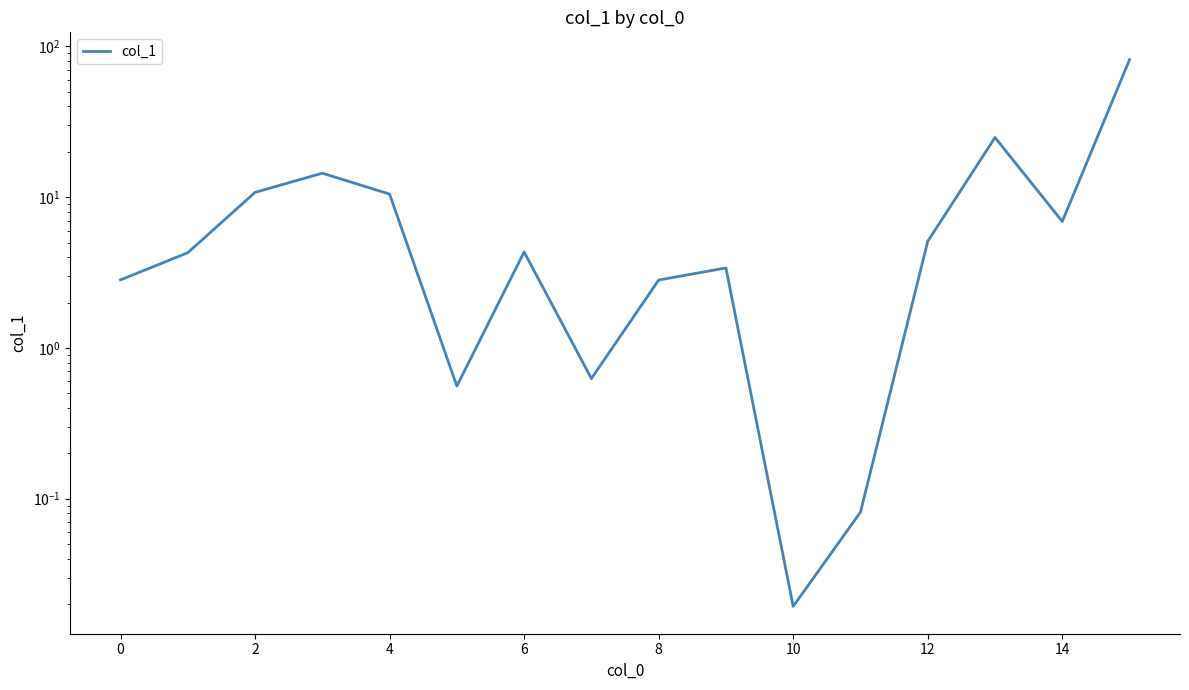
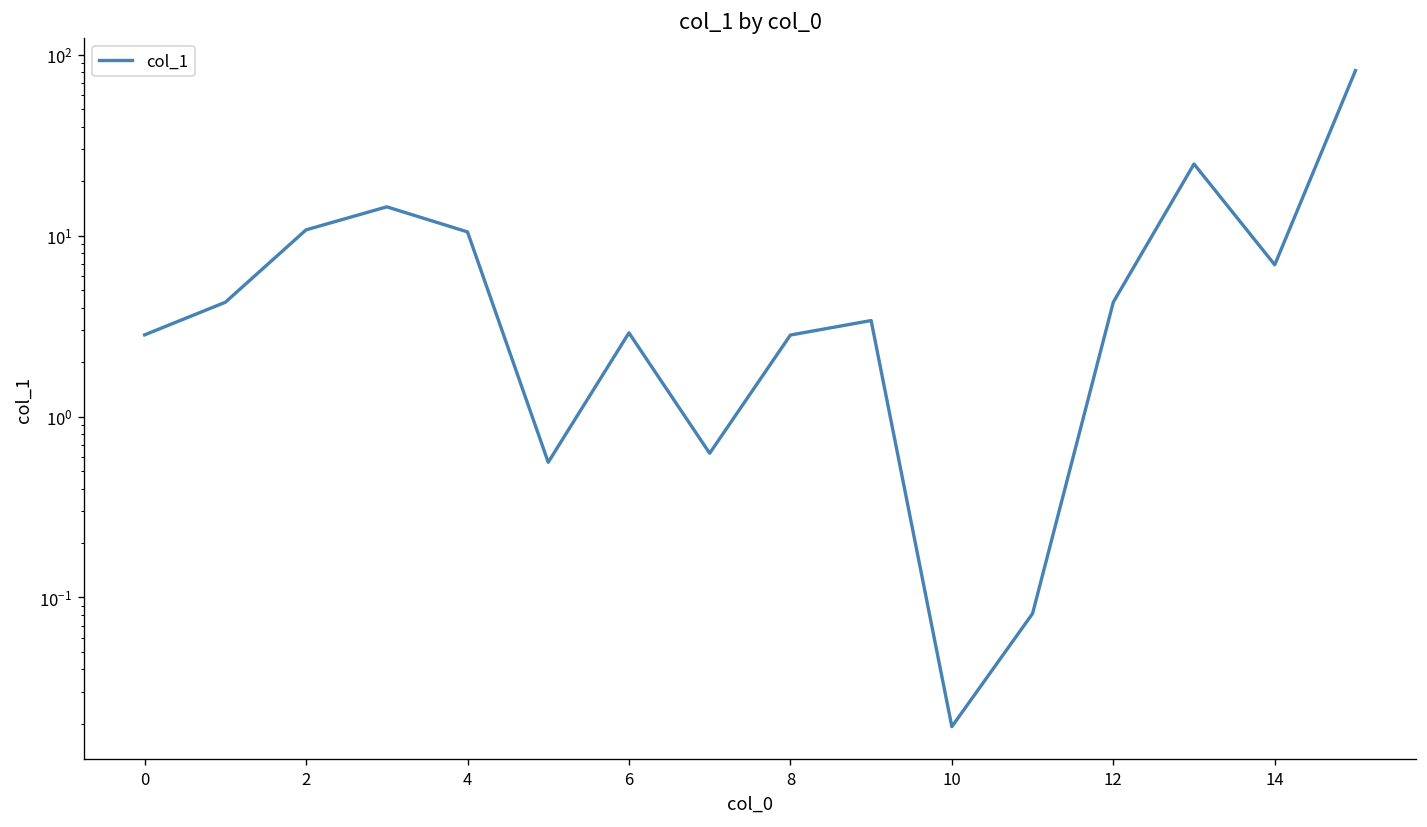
6: 4.3 -> 2.9
12: 5.1 -> 4.3
